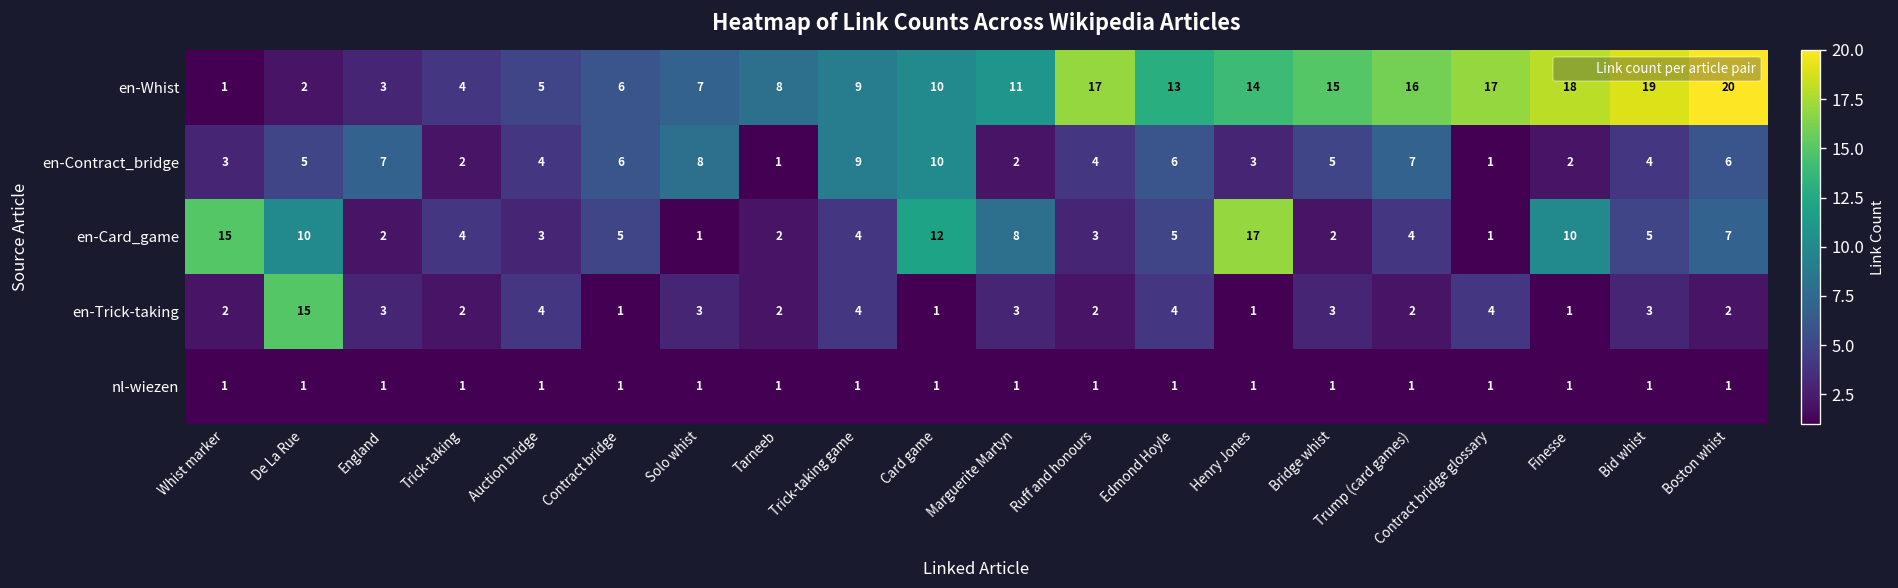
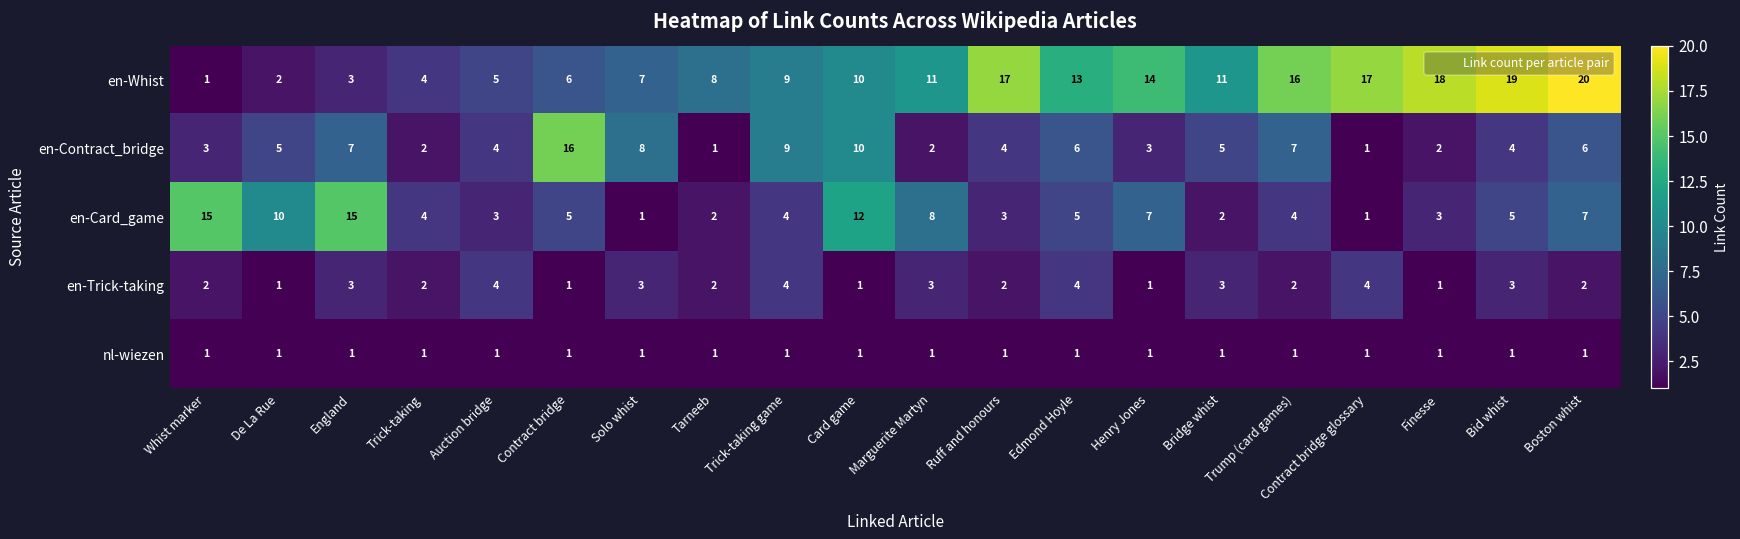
en-Whist, Bridge whist: 15 -> 11
en-Contract_bridge, Contract bridge: 6 -> 16
en-Card_game, England: 2 -> 15
en-Card_game, Henry Jones: 17 -> 7
en-Card_game, Finesse: 10 -> 3
en-Trick-taking, De La Rue: 15 -> 1
